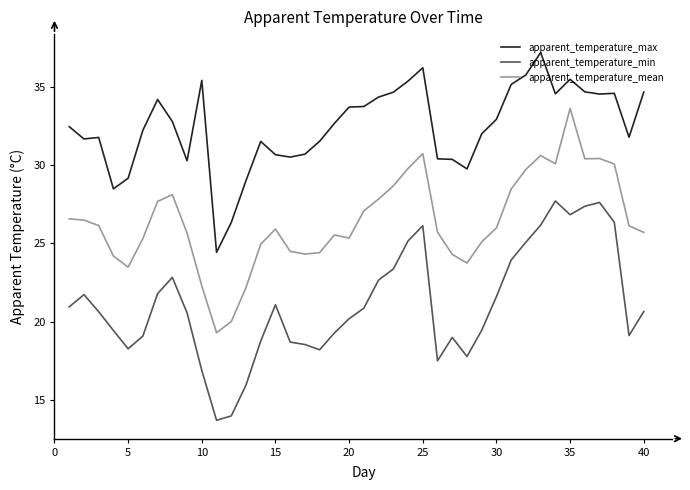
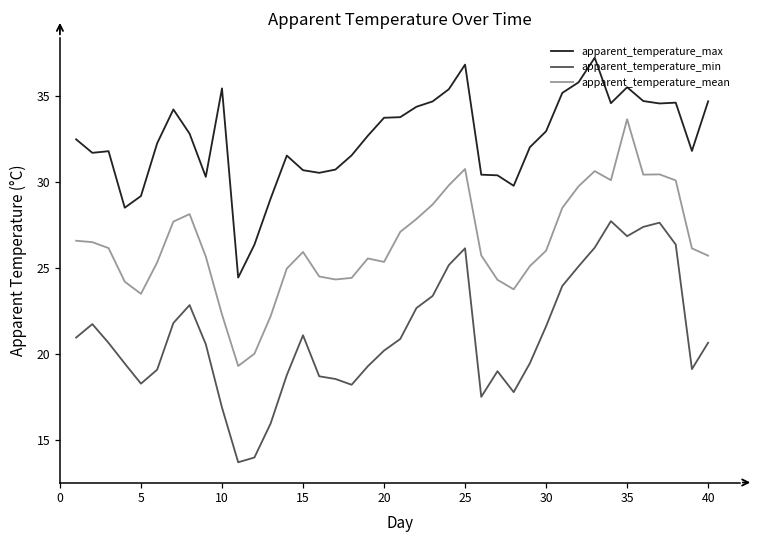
apparent_temperature_max, 25: 36.2 -> 36.8
